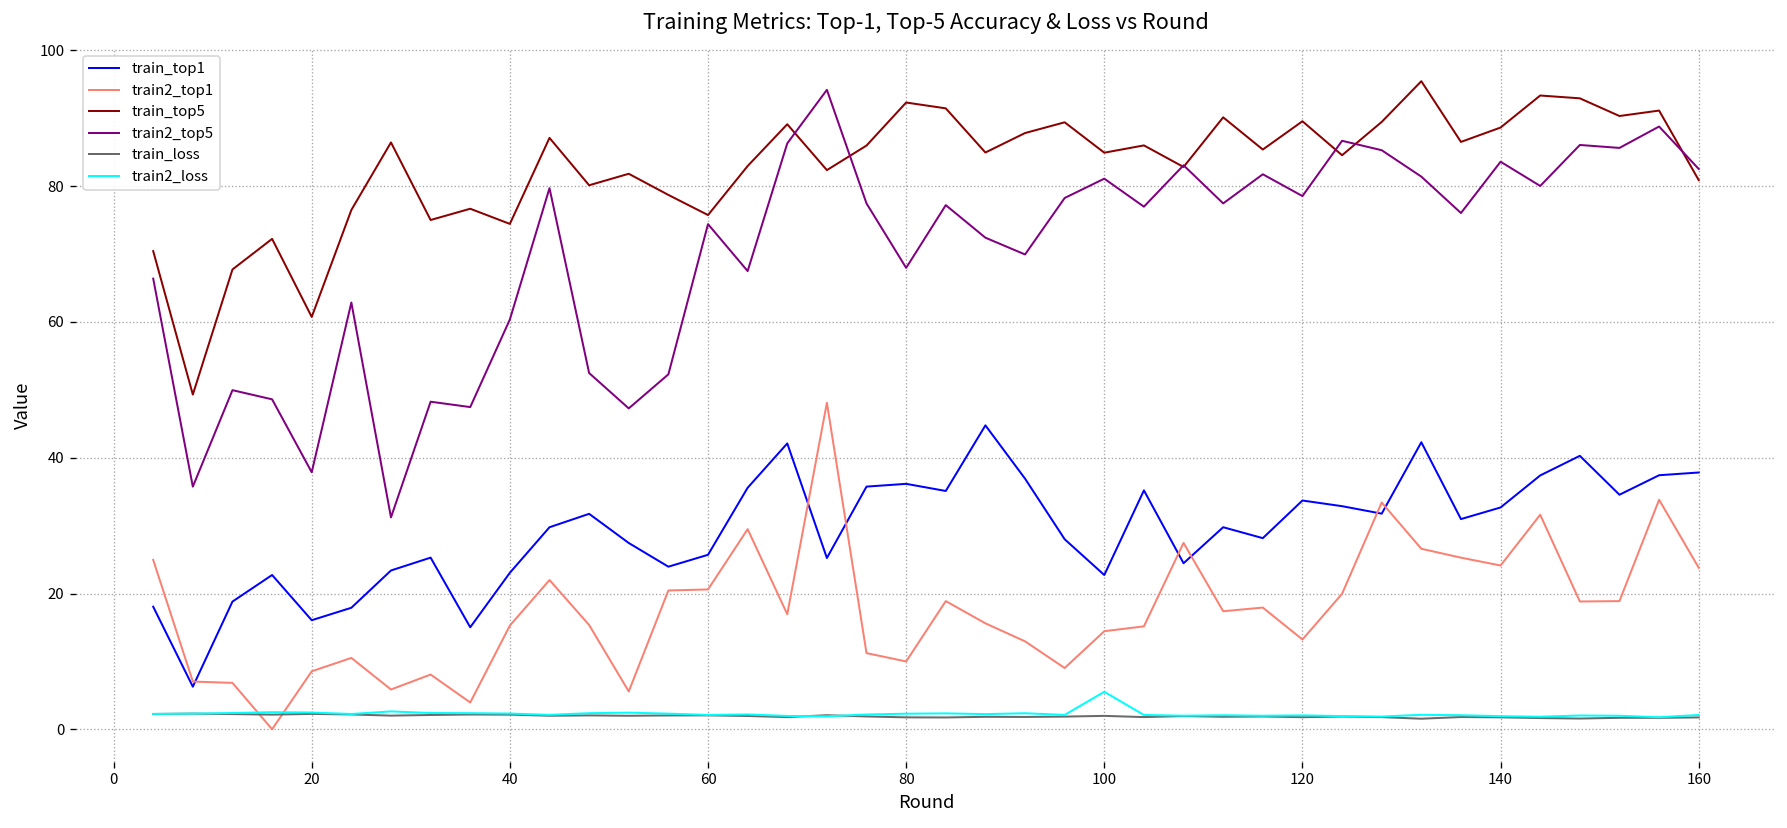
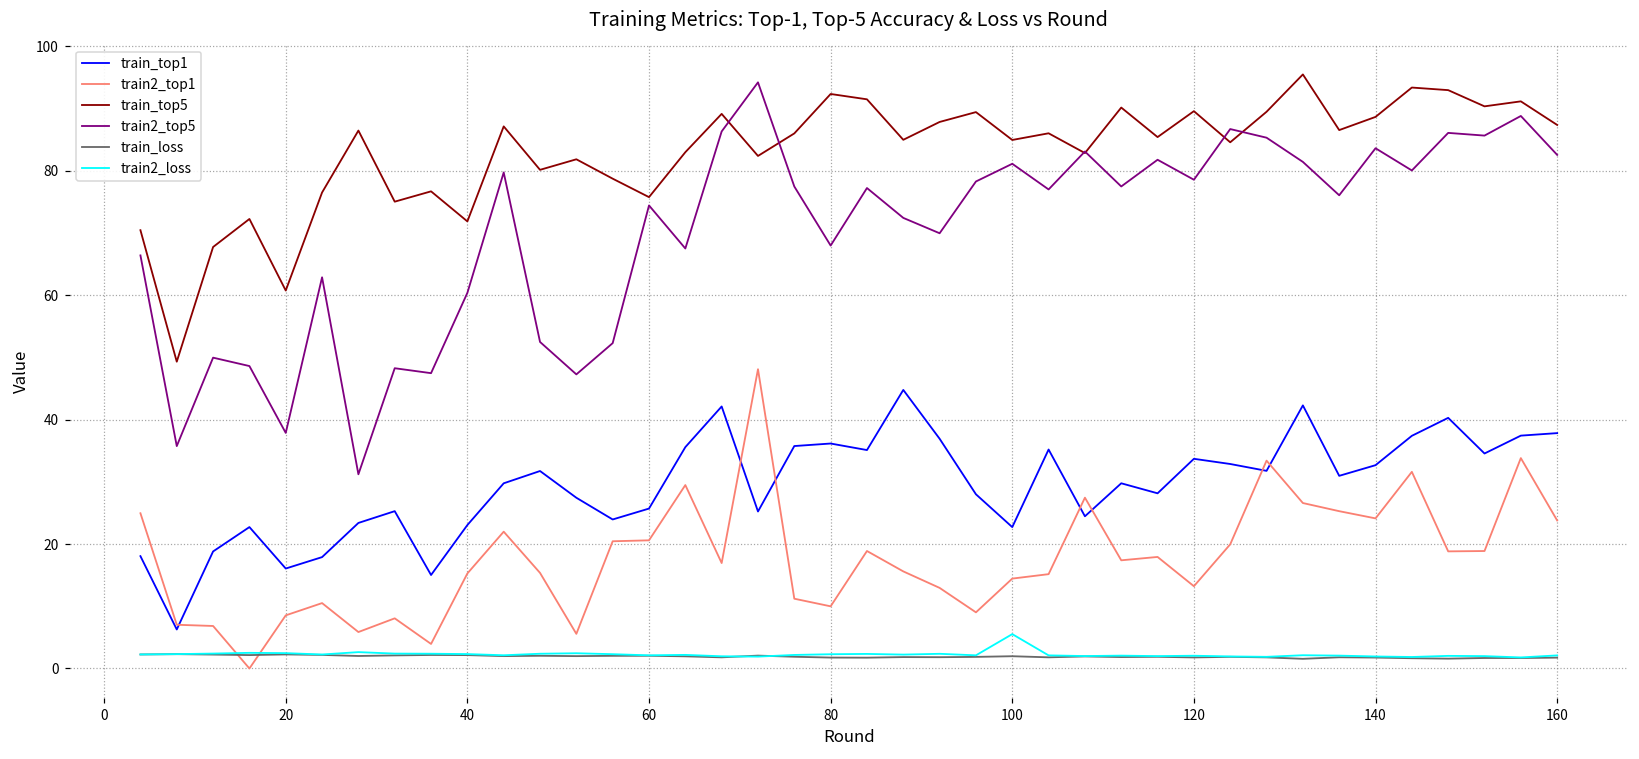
train_top5, 40: 74 -> 72
train_top5, 160: 81 -> 87
